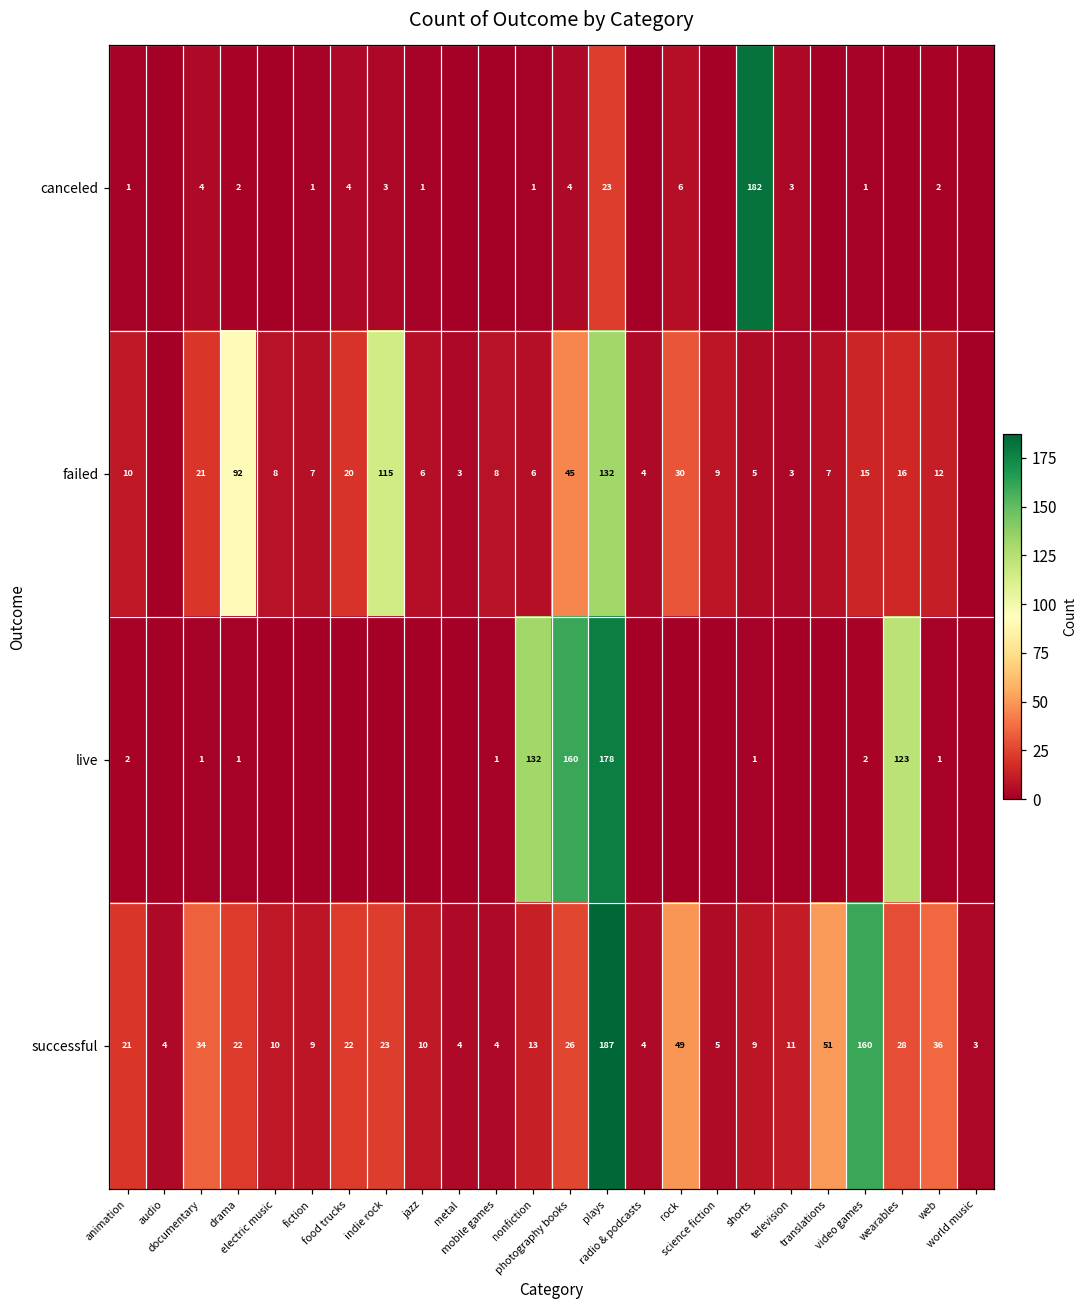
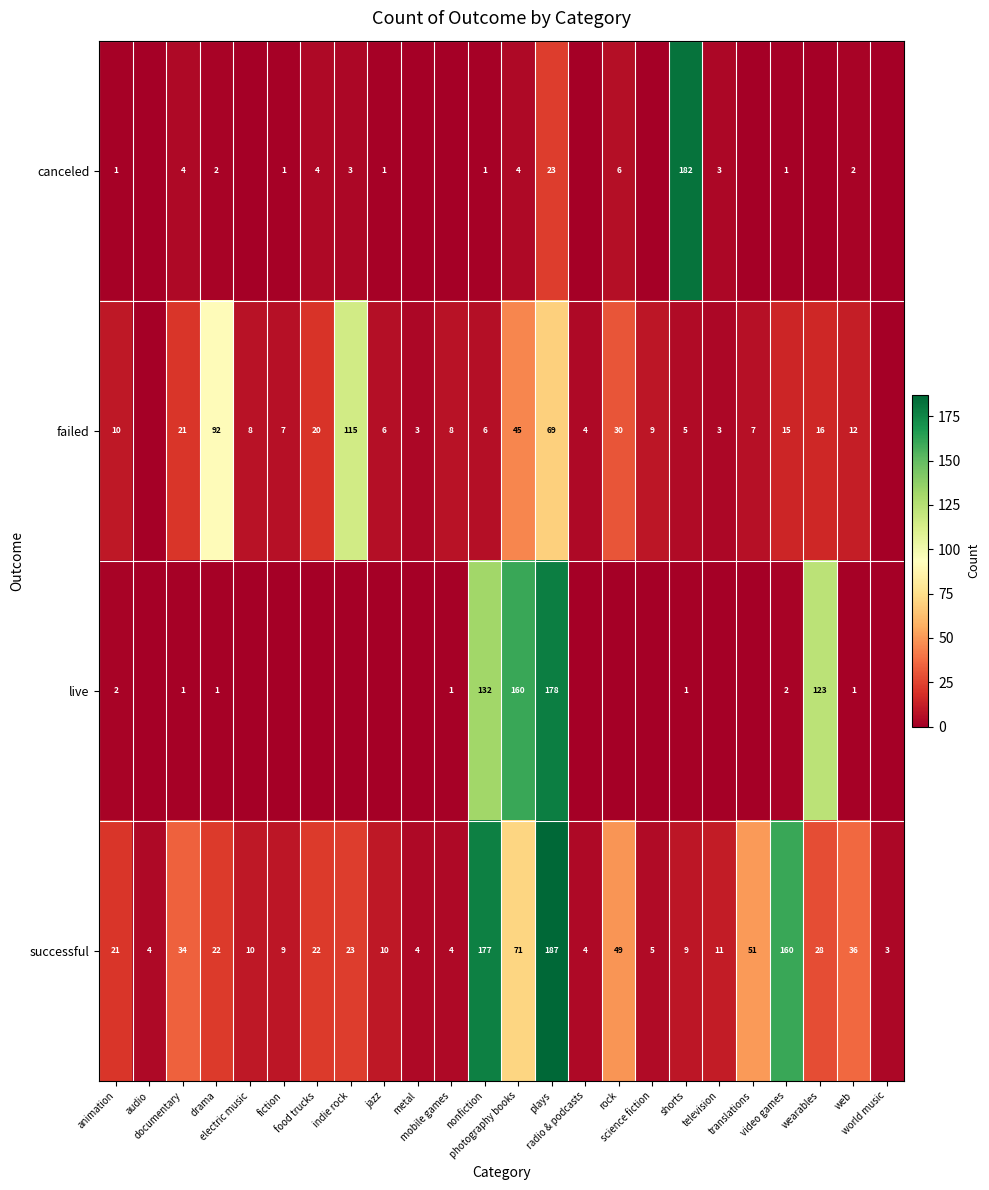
failed, plays: 132 -> 69
successful, nonfiction: 13 -> 177
successful, photography books: 26 -> 71
